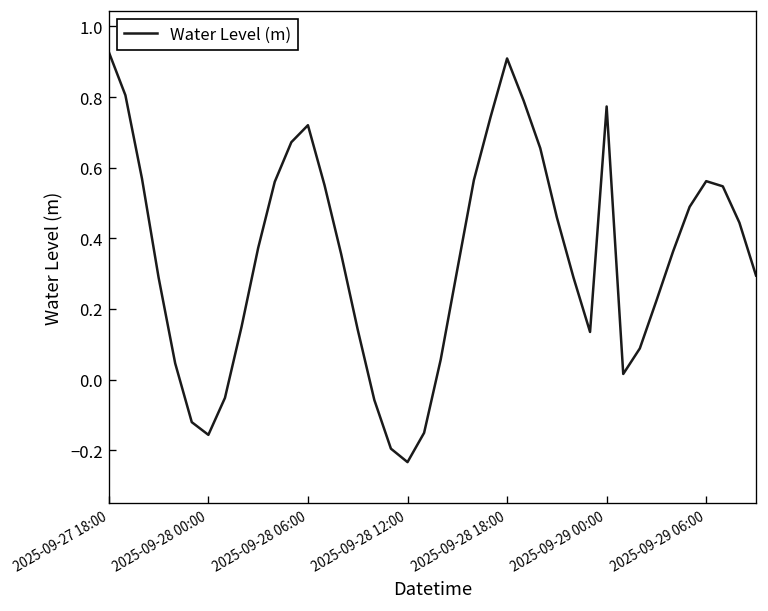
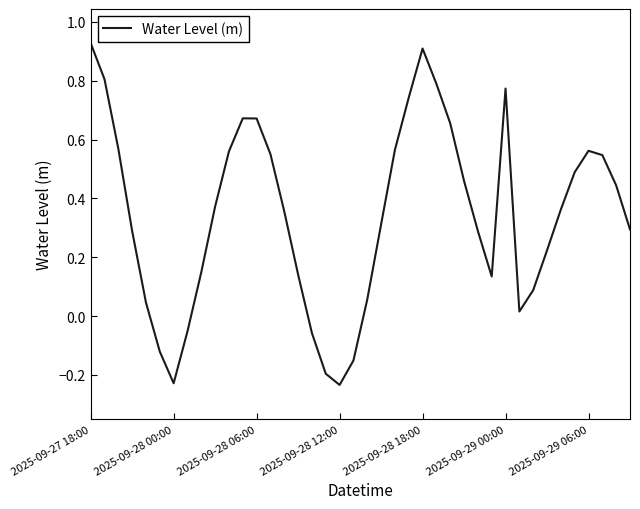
2025-09-28 00:00: -0.16 -> -0.23
2025-09-28 06:00: 0.72 -> 0.67
